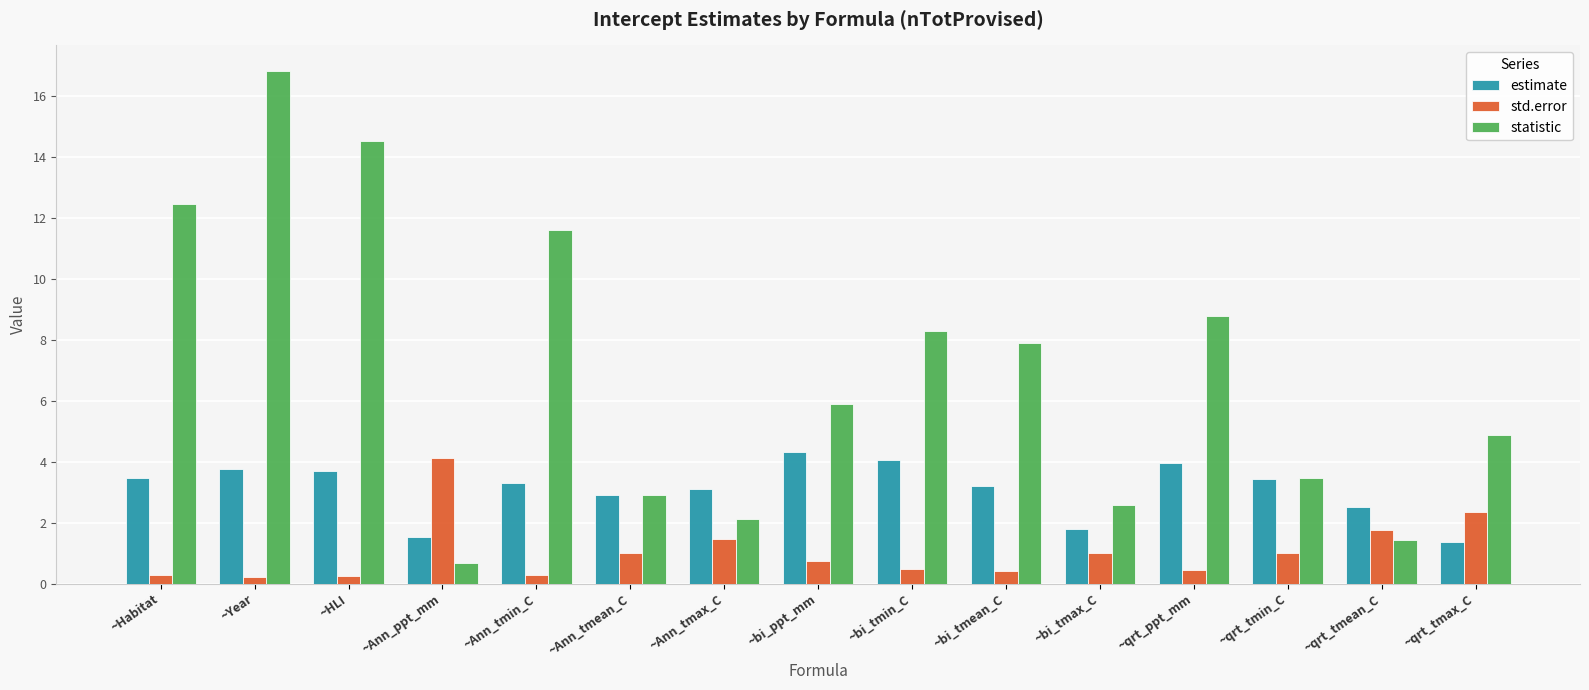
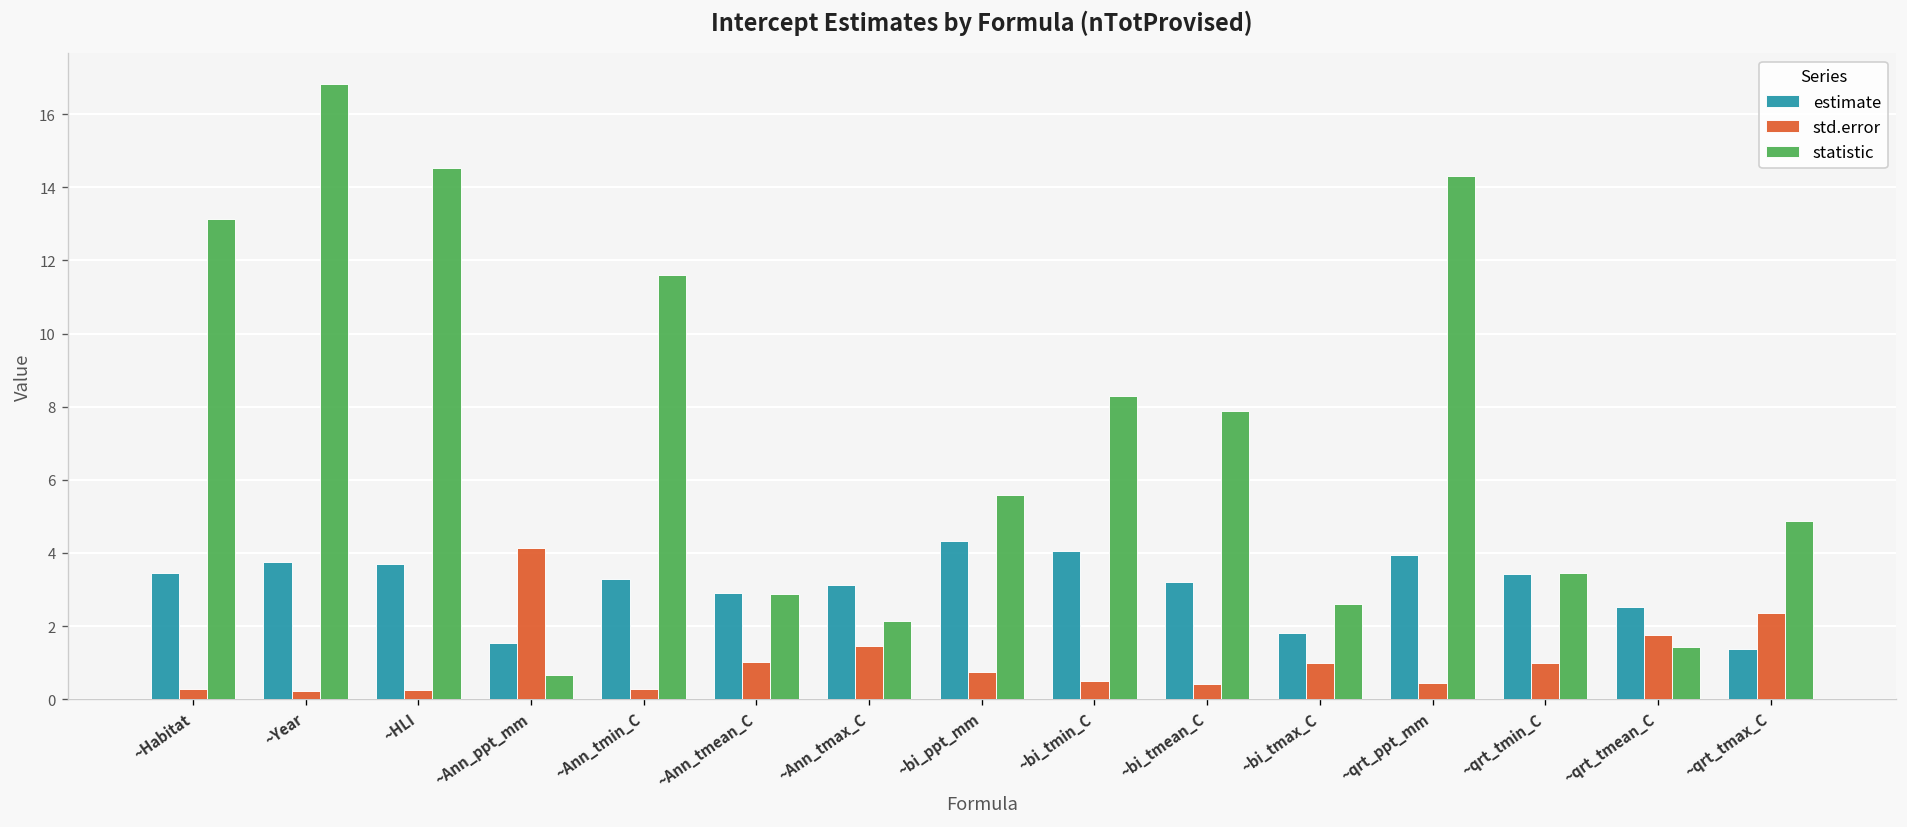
statistic, ~Habitat: 12.5 -> 13.1
statistic, ~bi_ppt_mm: 5.9 -> 5.6
statistic, ~qrt_ppt_mm: 8.8 -> 14.3
